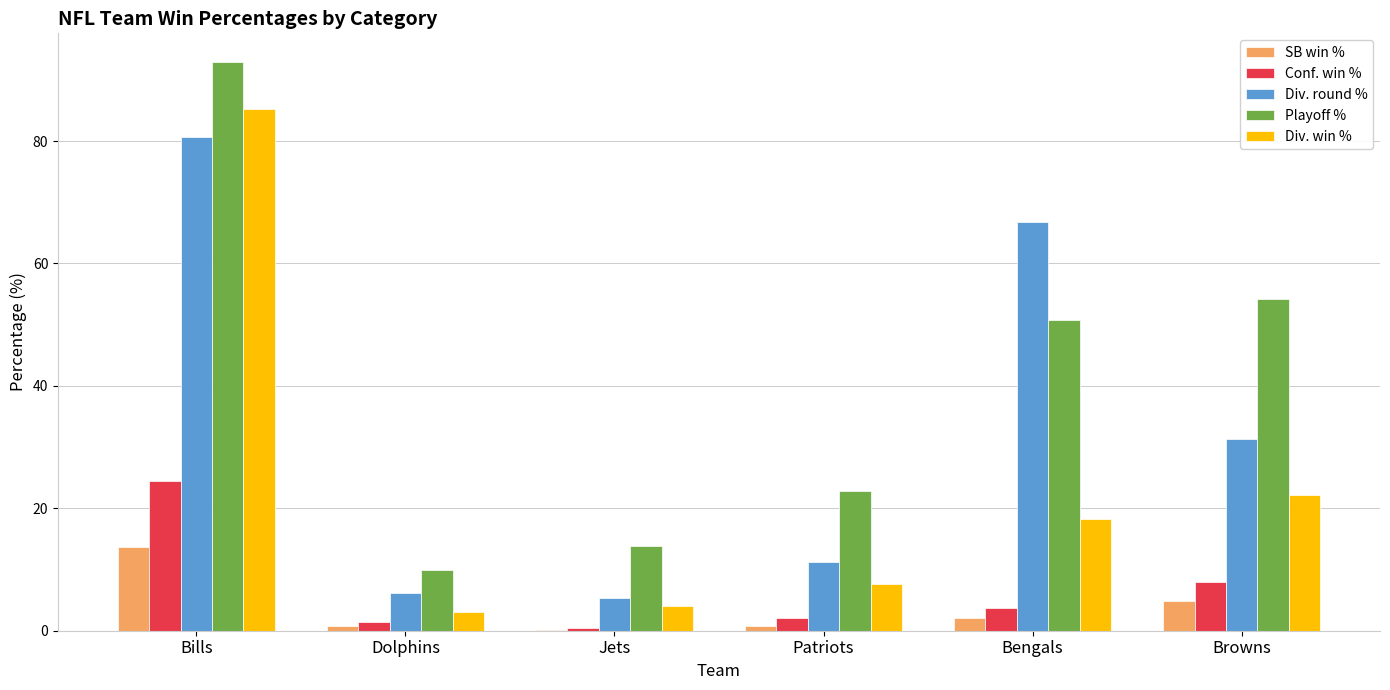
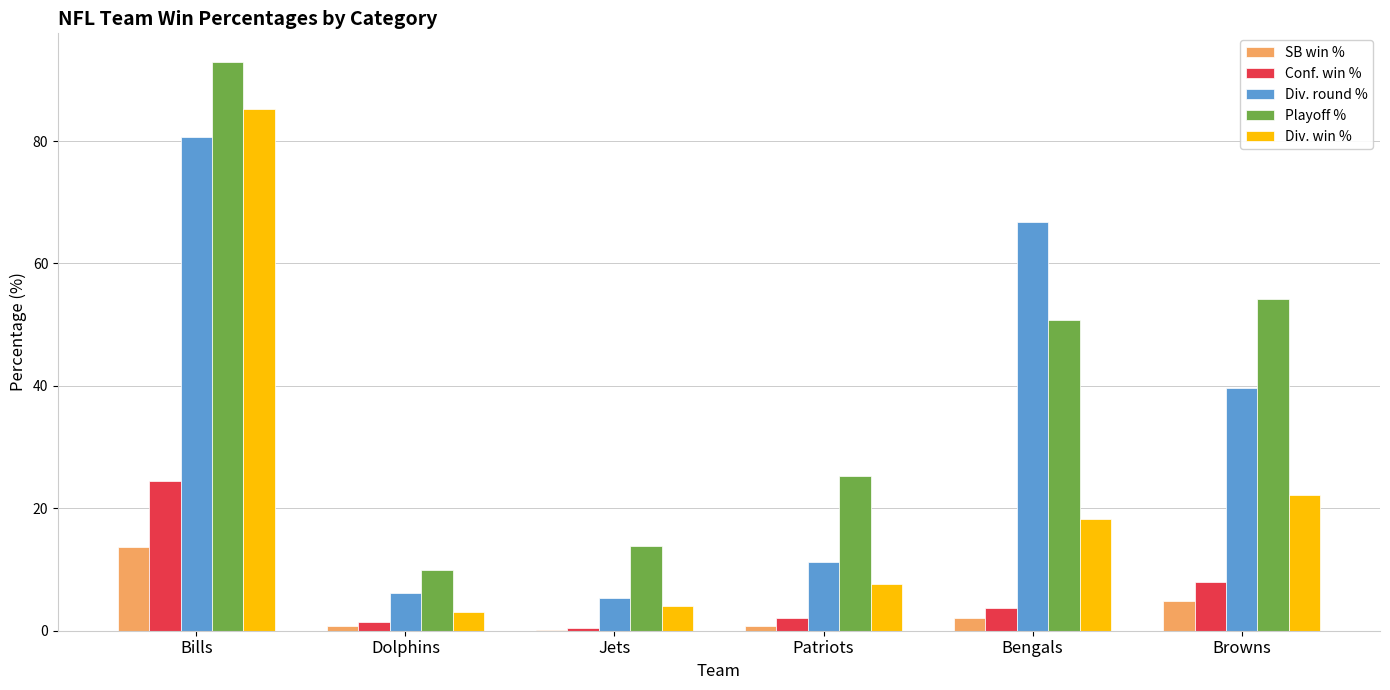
Playoff %, Patriots: 23 -> 25
Div. round %, Browns: 31 -> 40
